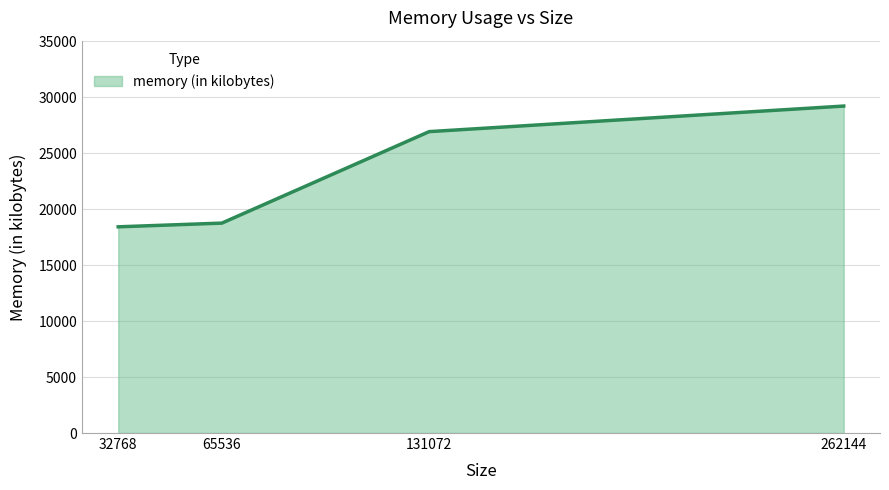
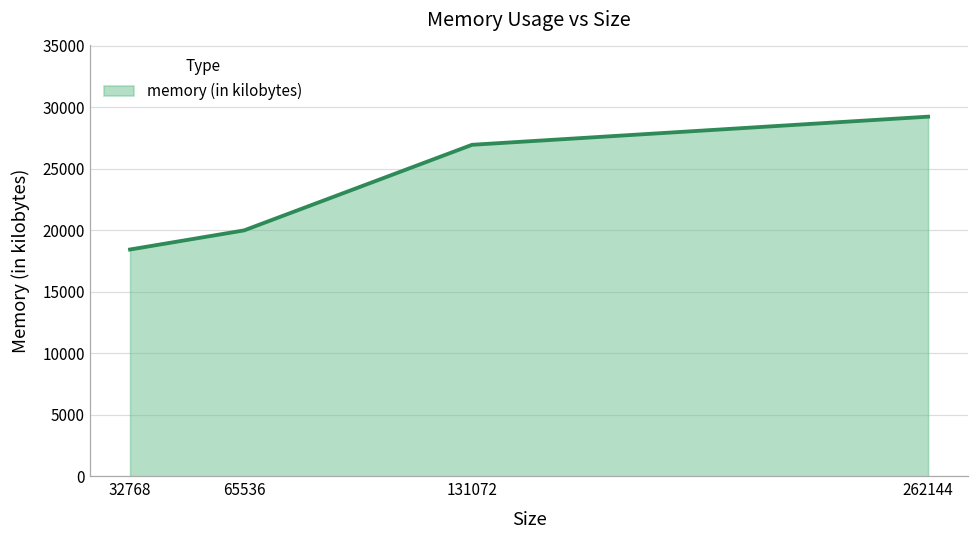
65536: 18800 -> 20000
